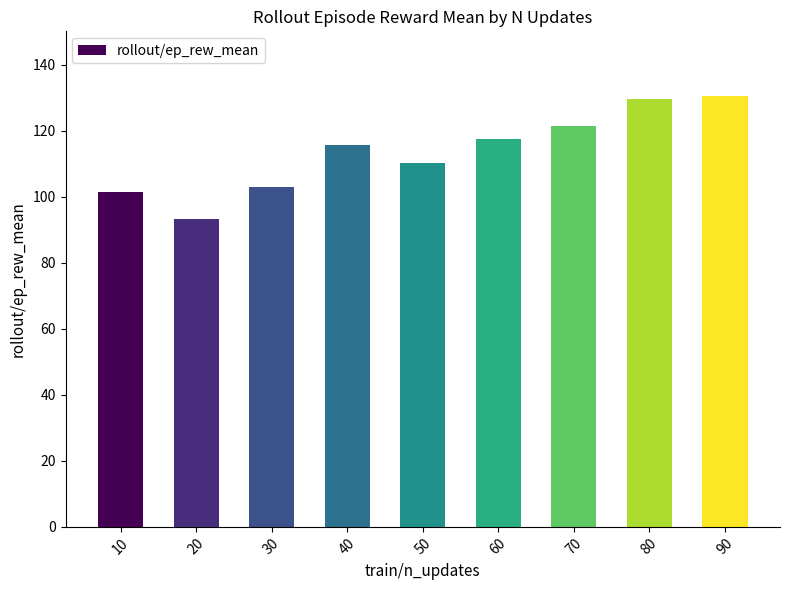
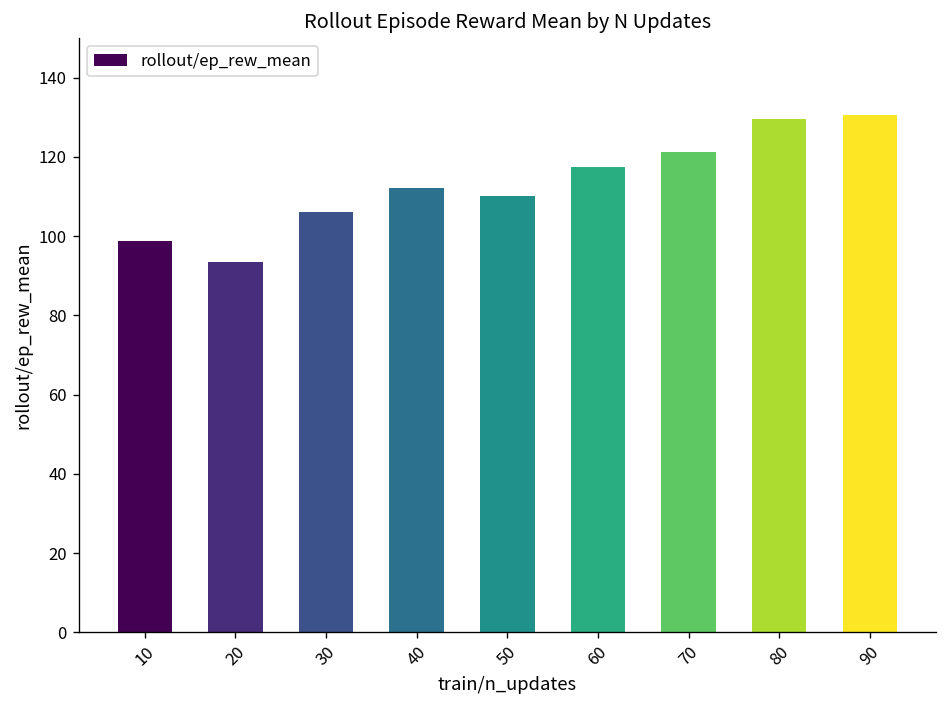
10: 101 -> 99
30: 103 -> 106
40: 116 -> 112
